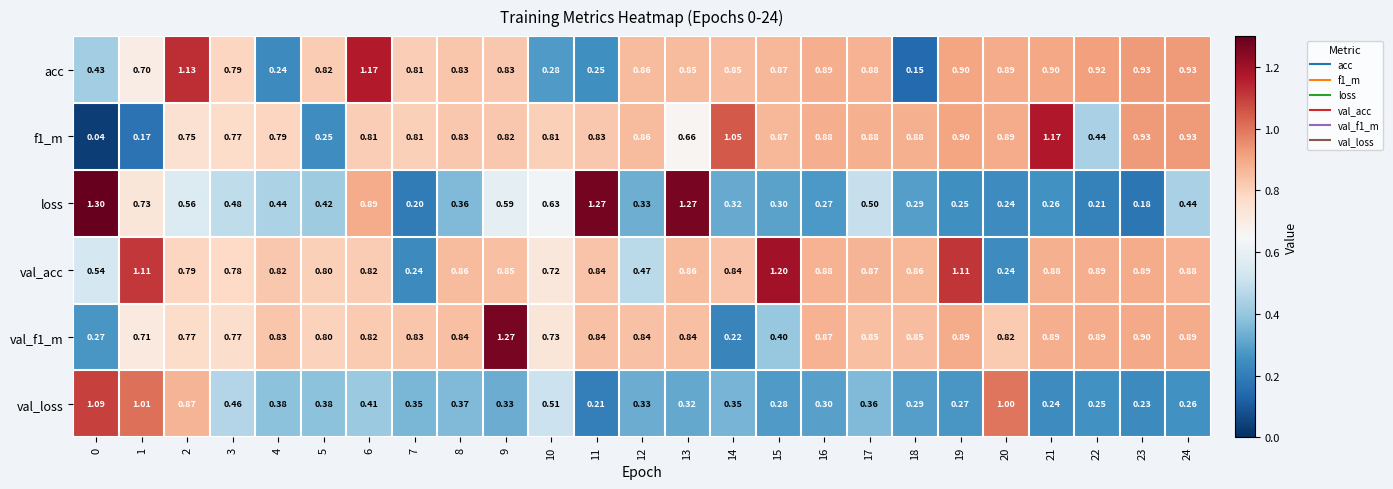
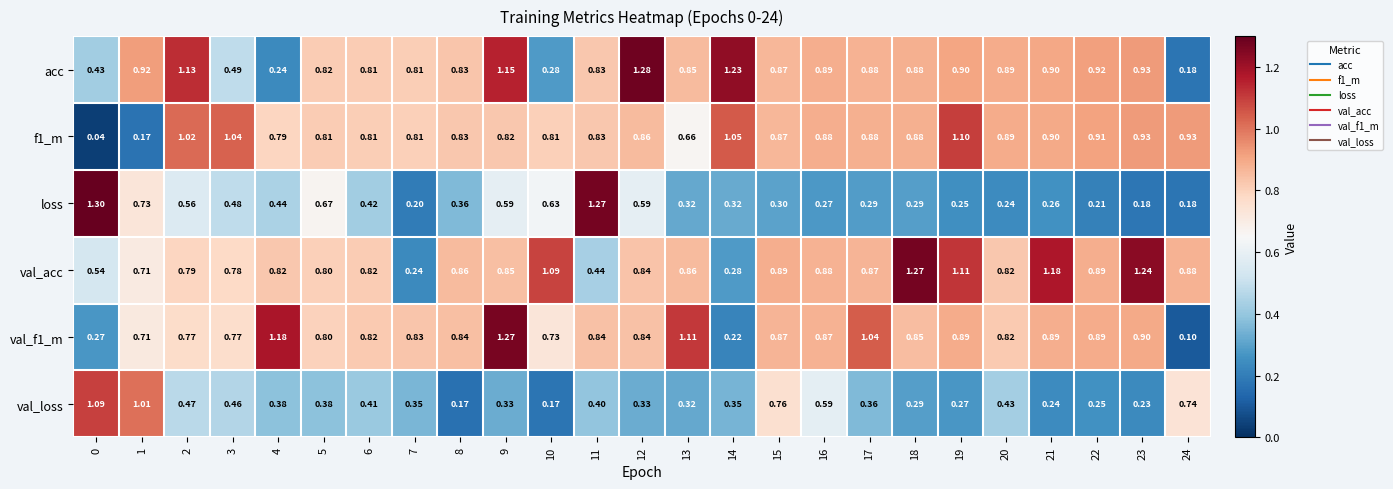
acc, 1: 0.70 -> 0.92
acc, 3: 0.79 -> 0.49
acc, 6: 1.17 -> 0.81
acc, 9: 0.83 -> 1.15
acc, 11: 0.25 -> 0.83
acc, 12: 0.86 -> 1.28
acc, 14: 0.85 -> 1.23
acc, 18: 0.15 -> 0.88
acc, 24: 0.93 -> 0.18
f1_m, 2: 0.75 -> 1.02
f1_m, 3: 0.77 -> 1.04
f1_m, 5: 0.25 -> 0.81
f1_m, 19: 0.90 -> 1.10
f1_m, 21: 1.17 -> 0.90
f1_m, 22: 0.44 -> 0.91
loss, 5: 0.42 -> 0.67
loss, 6: 0.89 -> 0.42
loss, 12: 0.33 -> 0.59
loss, 13: 1.27 -> 0.32
loss, 17: 0.50 -> 0.29
loss, 24: 0.44 -> 0.18
val_acc, 1: 1.11 -> 0.71
val_acc, 10: 0.72 -> 1.09
val_acc, 11: 0.84 -> 0.44
val_acc, 12: 0.47 -> 0.84
val_acc, 14: 0.84 -> 0.28
val_acc, 15: 1.20 -> 0.89
val_acc, 18: 0.86 -> 1.27
val_acc, 20: 0.24 -> 0.82
val_acc, 21: 0.88 -> 1.18
val_acc, 23: 0.89 -> 1.24
val_f1_m, 4: 0.83 -> 1.18
val_f1_m, 13: 0.84 -> 1.11
val_f1_m, 15: 0.40 -> 0.87
val_f1_m, 17: 0.85 -> 1.04
val_f1_m, 24: 0.89 -> 0.10
val_loss, 2: 0.87 -> 0.47
val_loss, 8: 0.37 -> 0.17
val_loss, 10: 0.51 -> 0.17
val_loss, 11: 0.21 -> 0.40
val_loss, 15: 0.28 -> 0.76
val_loss, 16: 0.30 -> 0.59
val_loss, 20: 1.00 -> 0.43
val_loss, 24: 0.26 -> 0.74
